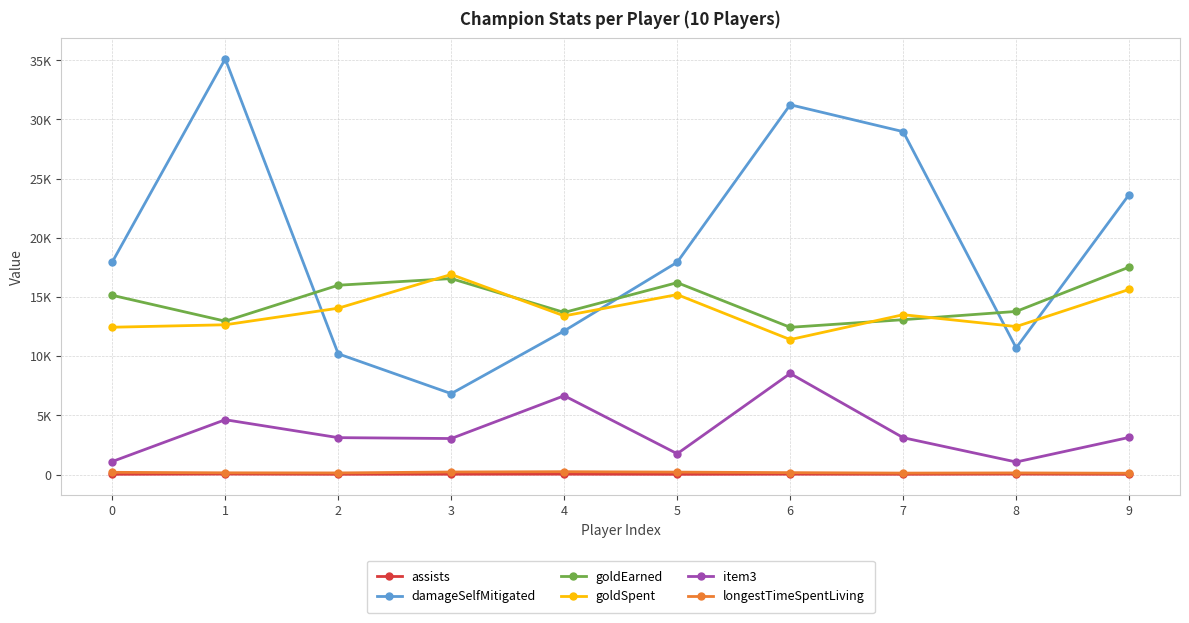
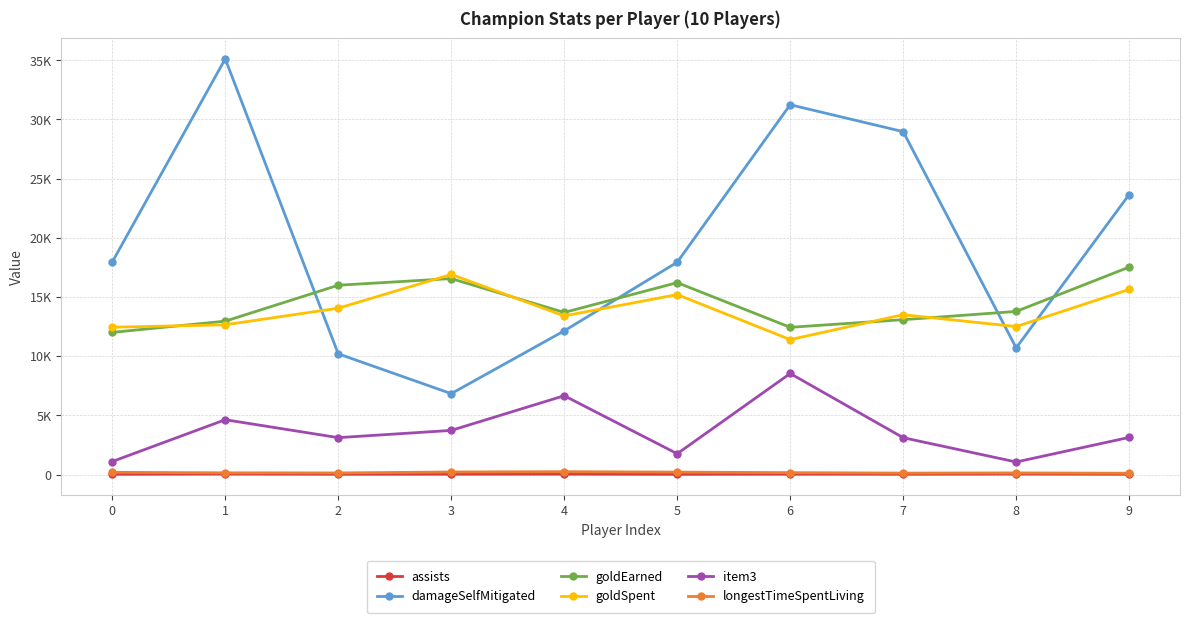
goldEarned, 0: 15100 -> 12000
item3, 3: 3000 -> 3700
